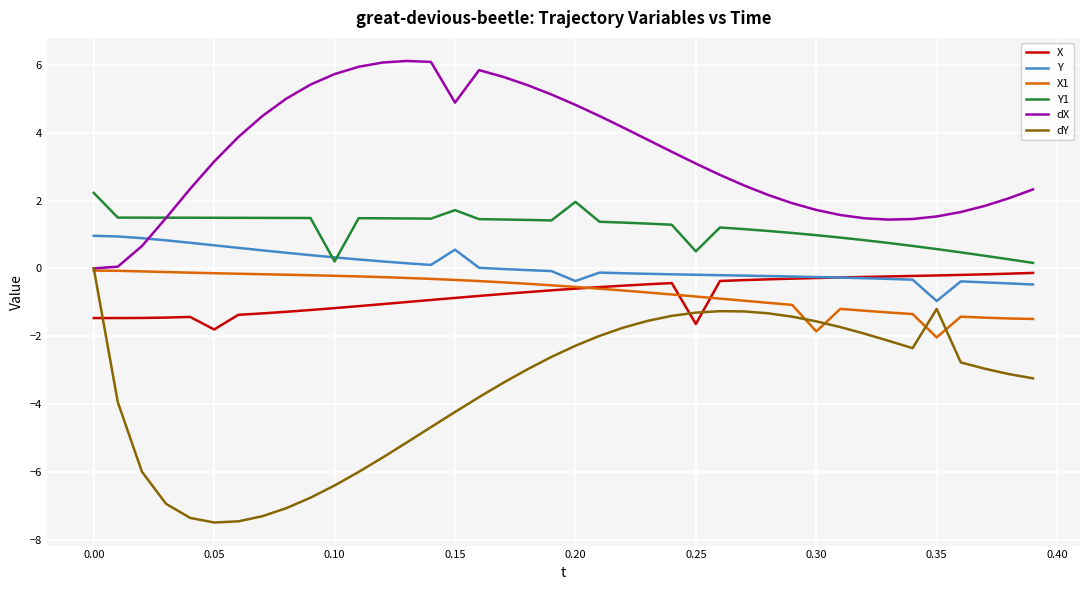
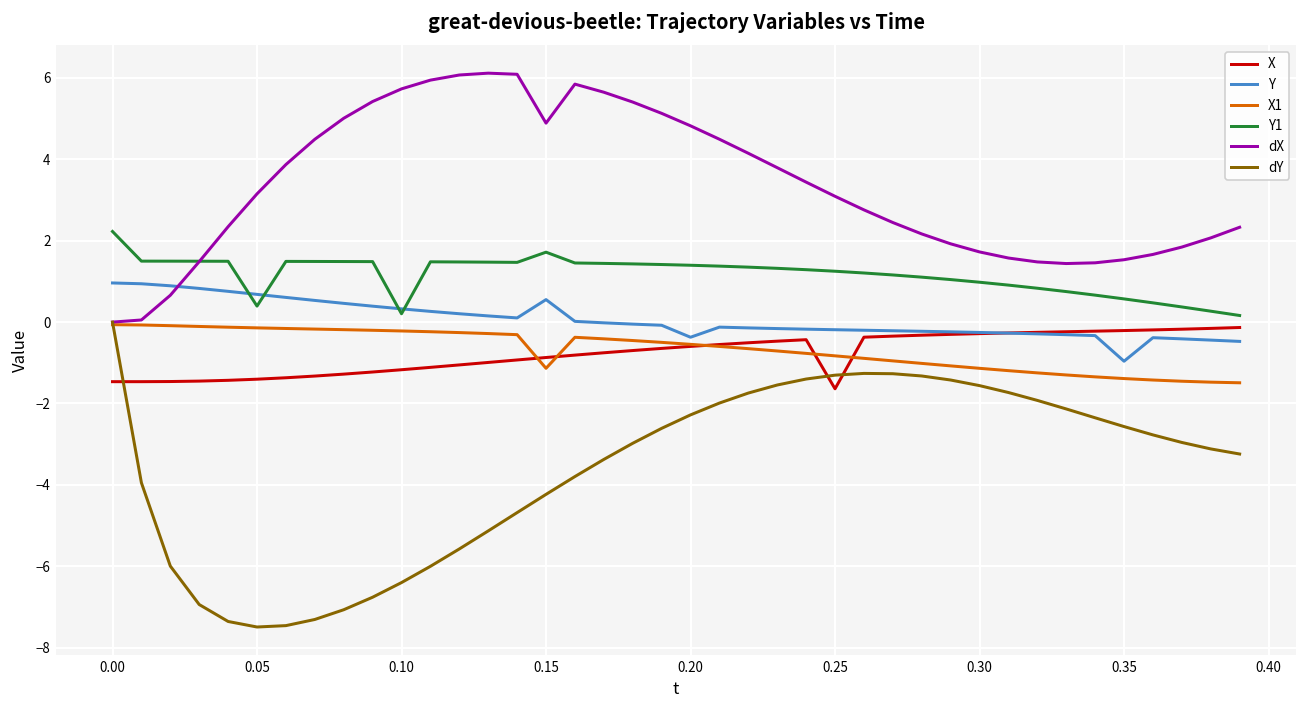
X, 0.05: -1.8 -> -1.4
Y1, 0.05: 1.5 -> 0.4
X1, 0.15: -0.3 -> -1.1
Y1, 0.20: 2.0 -> 1.4
Y1, 0.25: 0.5 -> 1.3
X1, 0.30: -1.9 -> -1.1
X1, 0.35: -2.0 -> -1.4
dY, 0.35: -1.2 -> -2.6
